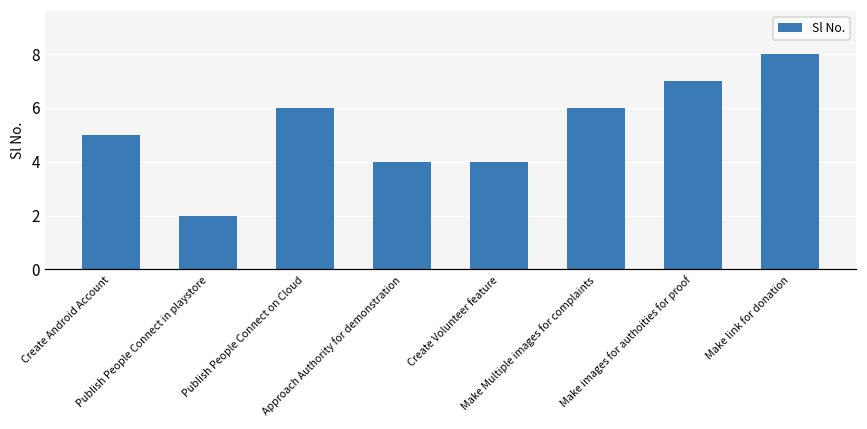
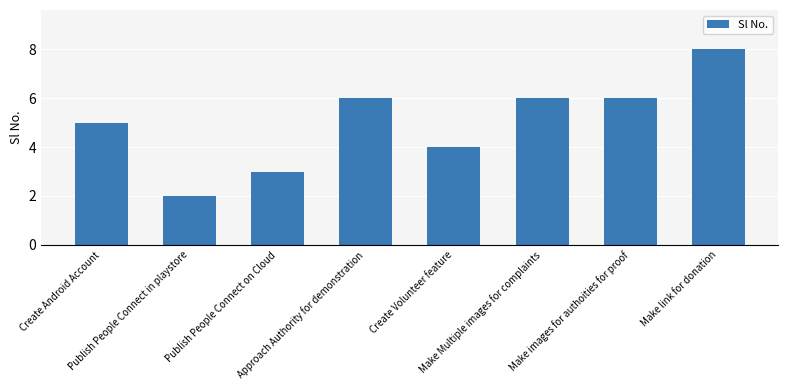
Publish People Connect on Cloud: 6 -> 3
Approach Authority for demonstration: 4 -> 6
Make images for authoities for proof: 7 -> 6
